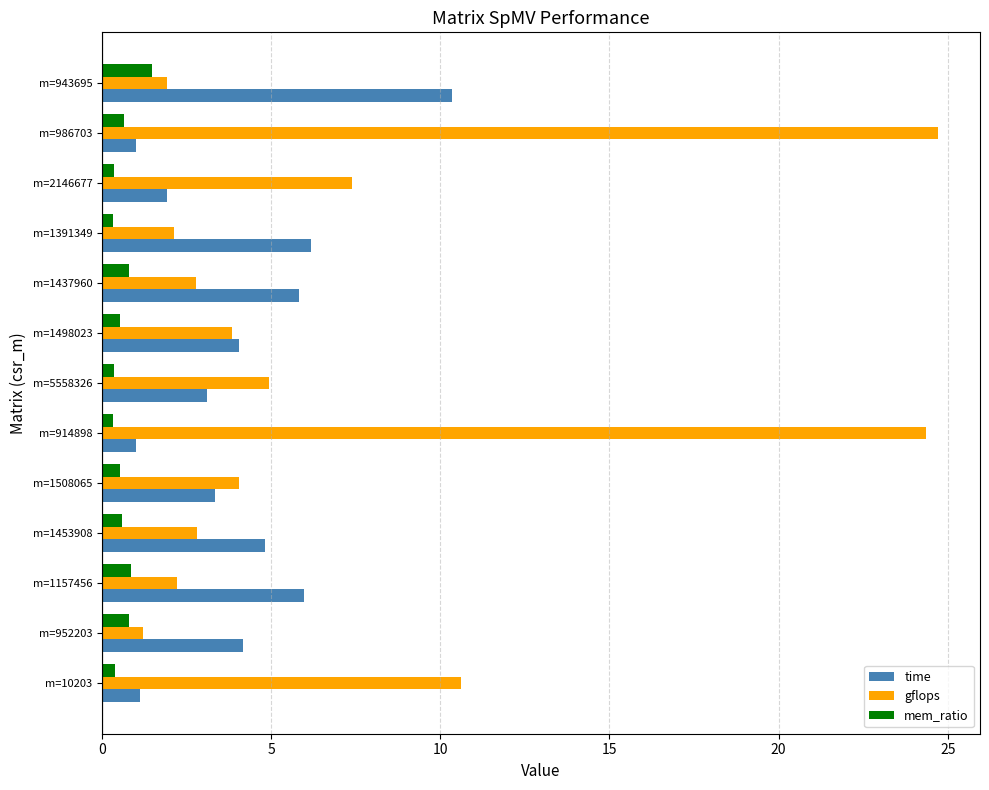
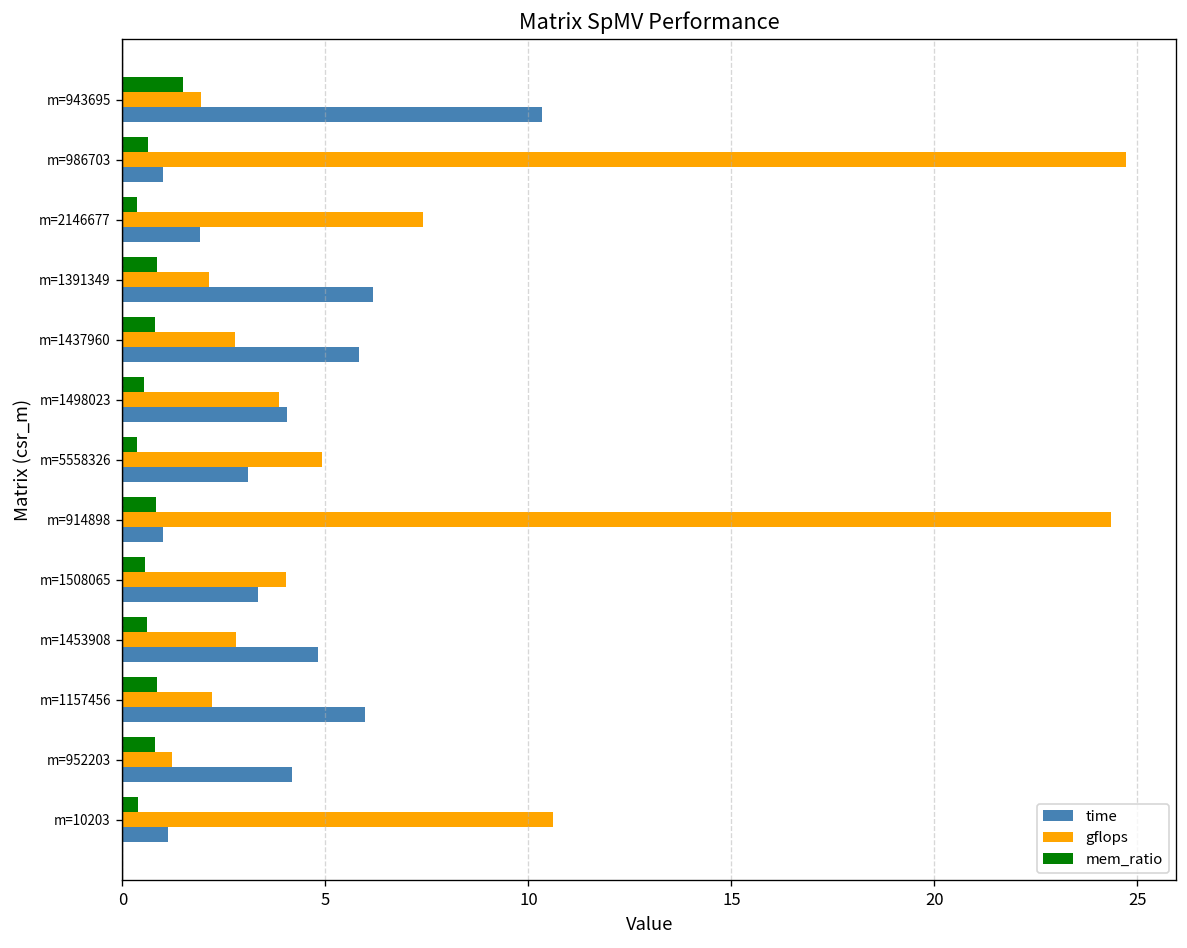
mem_ratio, m=1391349: 0.3 -> 0.8
mem_ratio, m=914898: 0.3 -> 0.8
